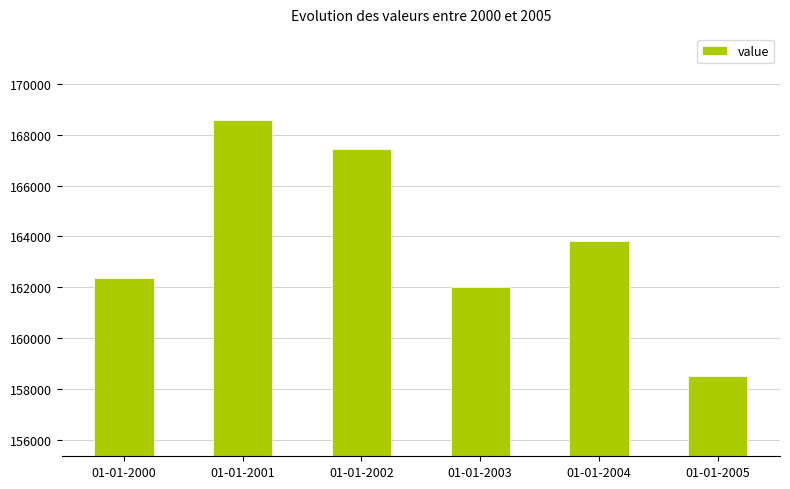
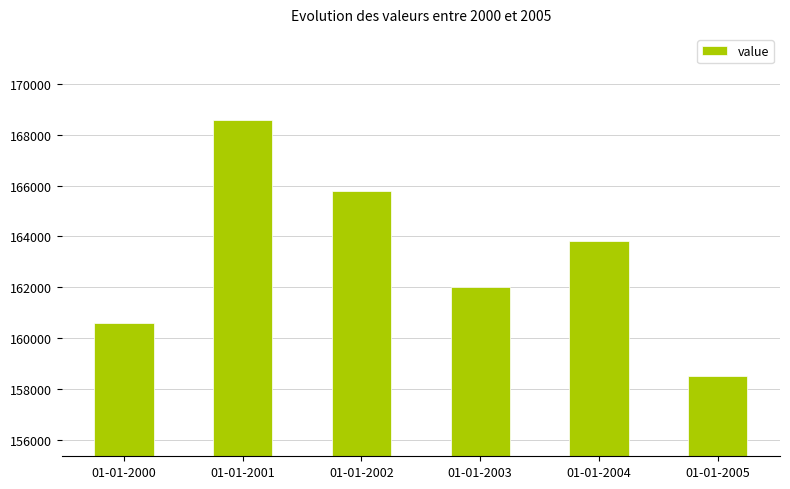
01-01-2000: 162400 -> 160600
01-01-2002: 167400 -> 165800
